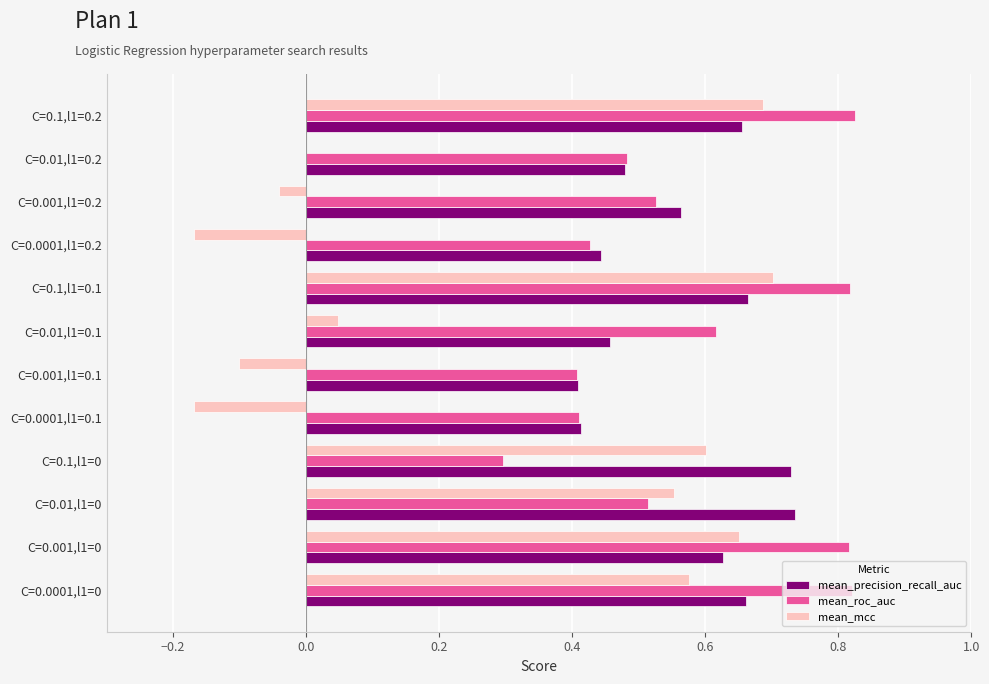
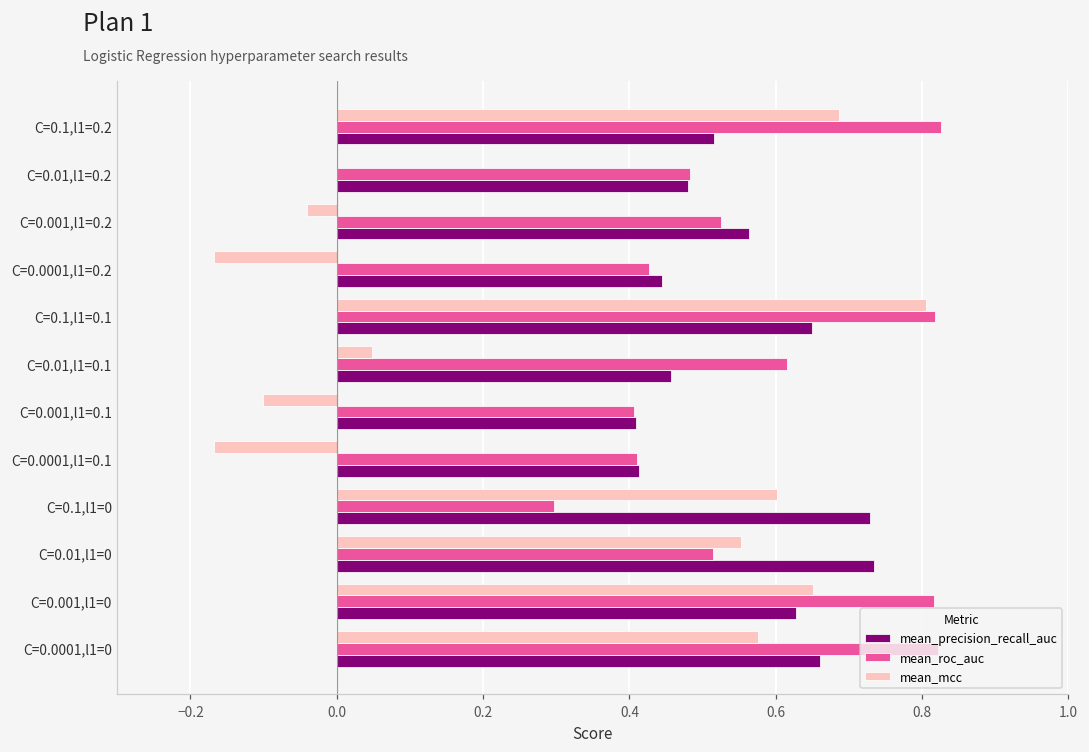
mean_precision_recall_auc, C=0.1,l1=0.2: 0.66 -> 0.52
mean_mcc, C=0.1,l1=0.1: 0.70 -> 0.80
mean_precision_recall_auc, C=0.1,l1=0.1: 0.66 -> 0.65
